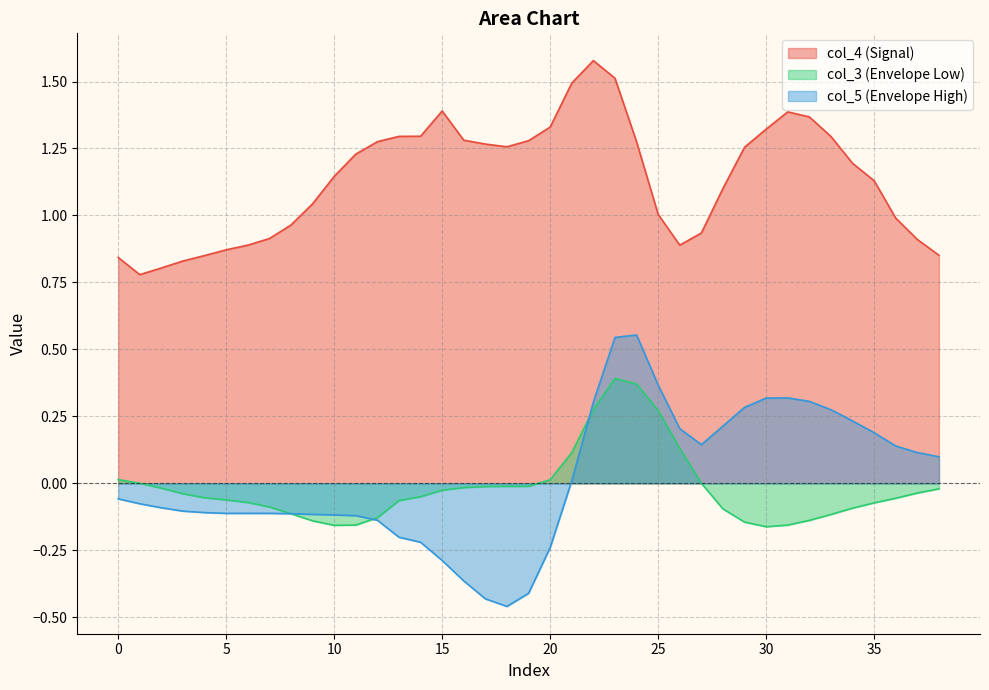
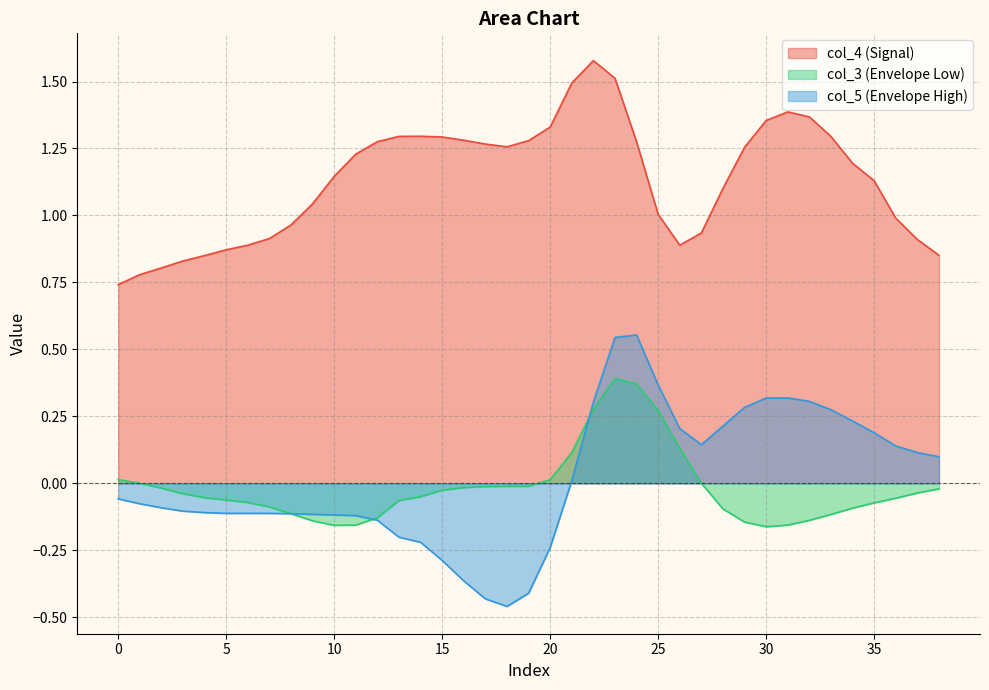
col_4 (Signal), 0: 0.84 -> 0.74
col_4 (Signal), 15: 1.39 -> 1.29
col_4 (Signal), 30: 1.32 -> 1.35
